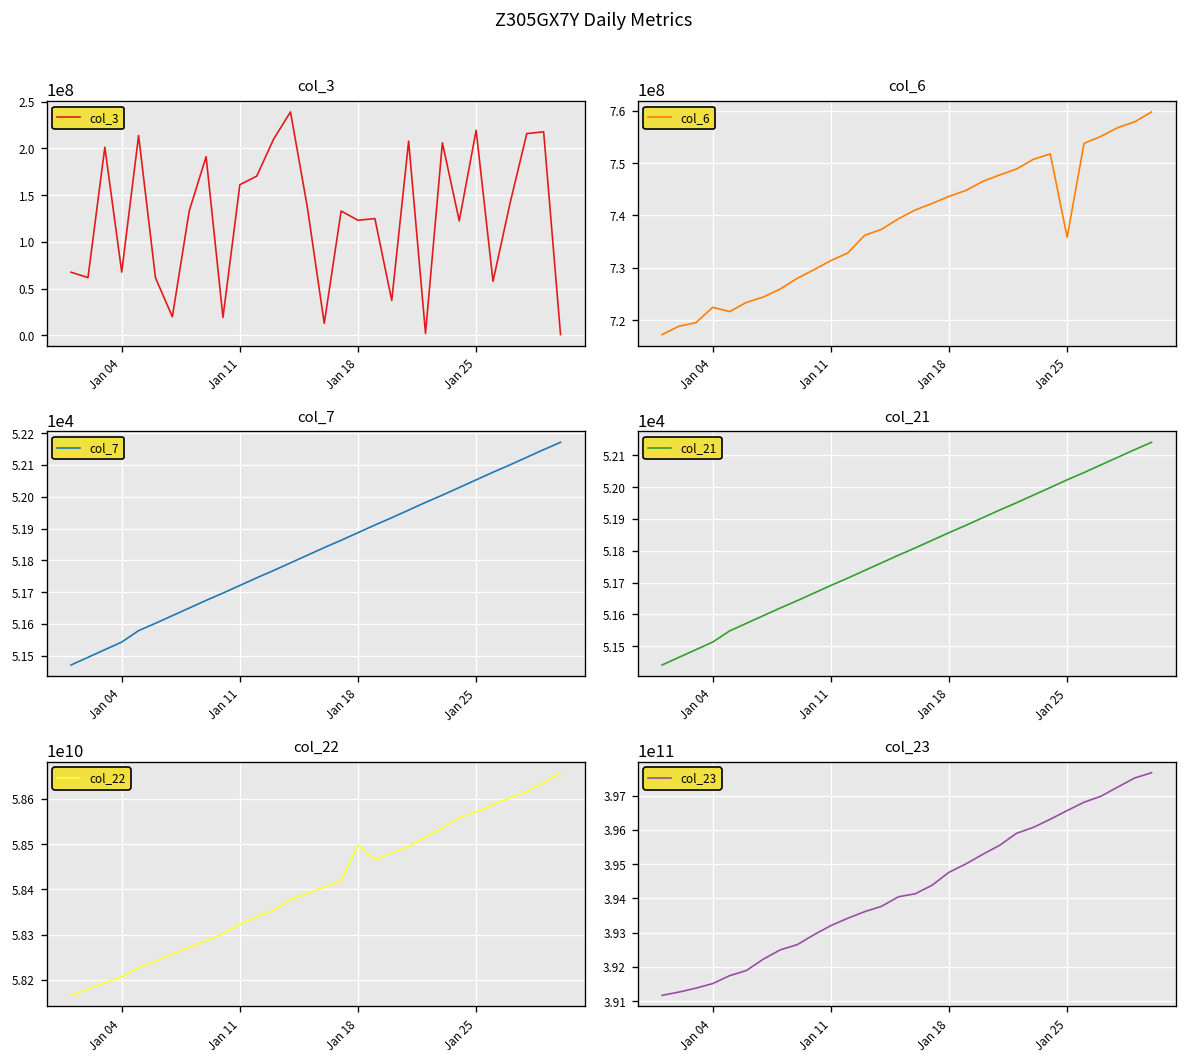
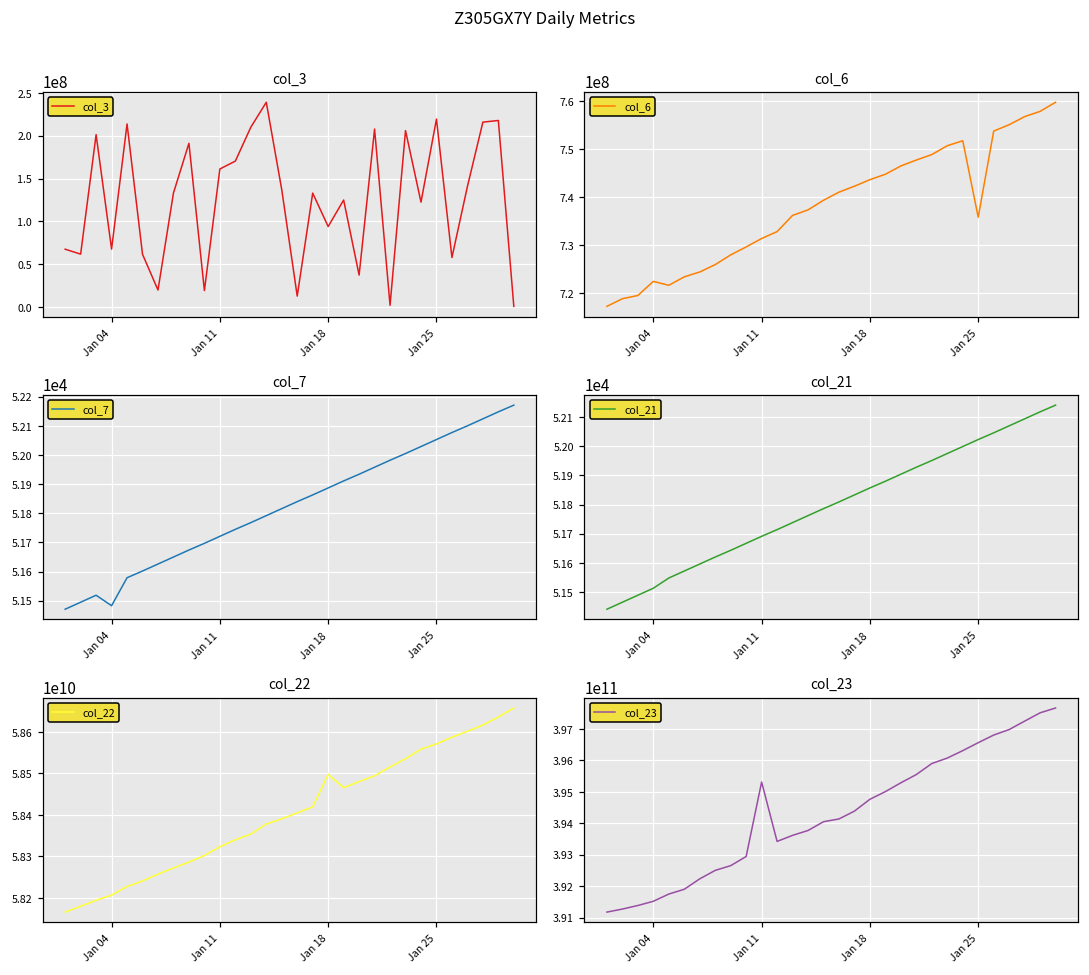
col_3, Jan 18: 120000000 -> 90000000
col_7, Jan 04: 51540 -> 51480
col_23, Jan 11: 393200000000 -> 395300000000
